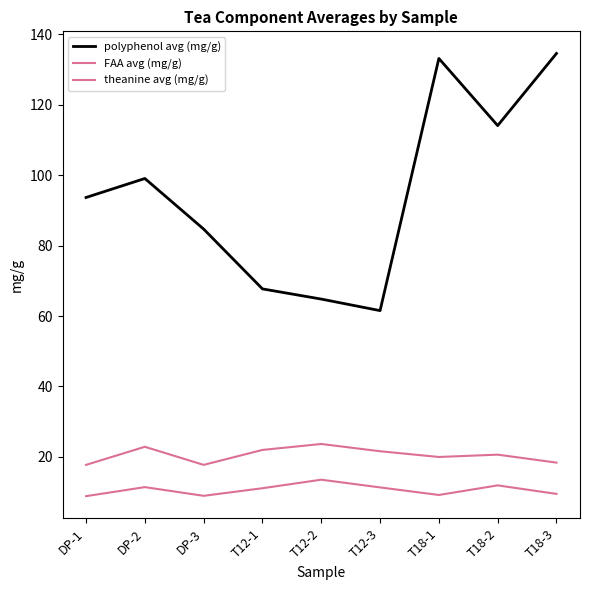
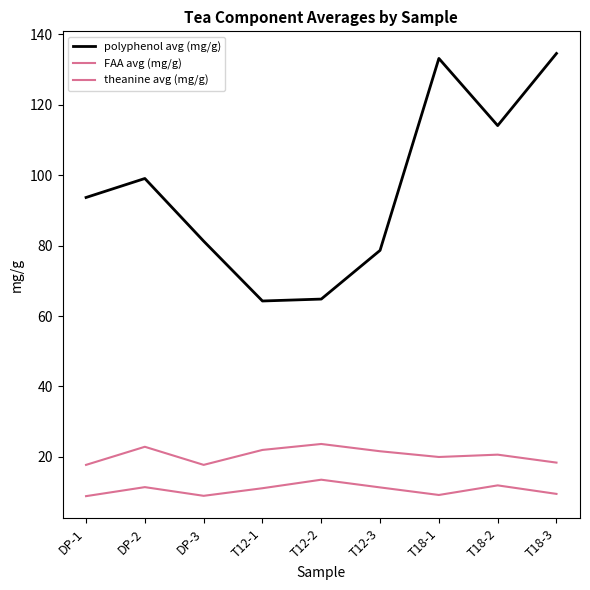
polyphenol avg (mg/g), DP-3: 85 -> 81
polyphenol avg (mg/g), T12-1: 68 -> 64
polyphenol avg (mg/g), T12-3: 62 -> 79
